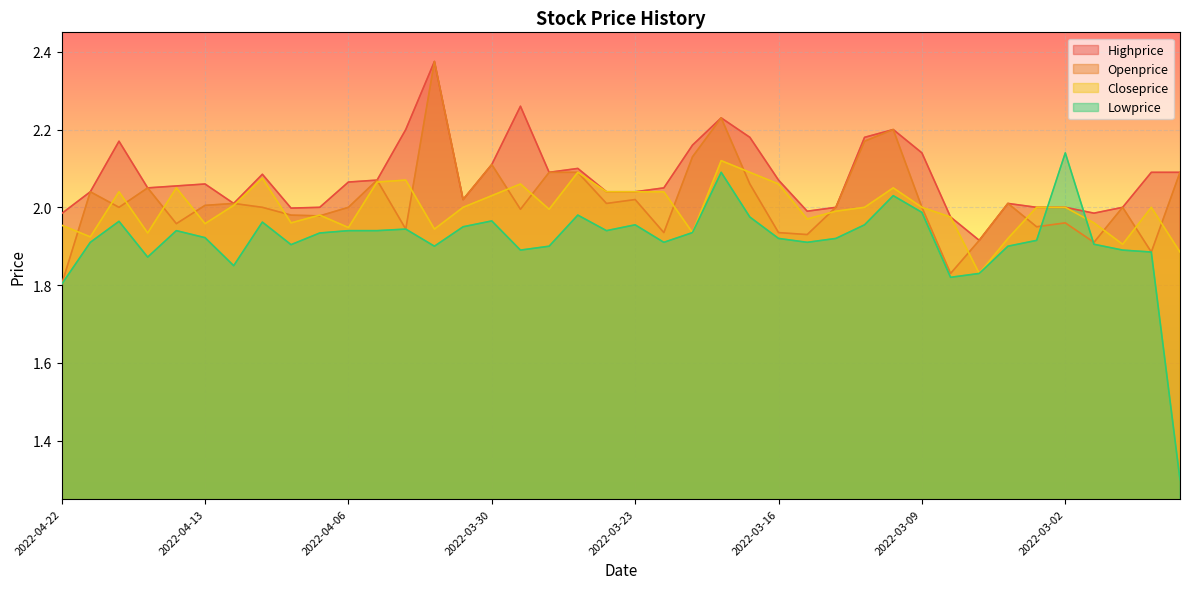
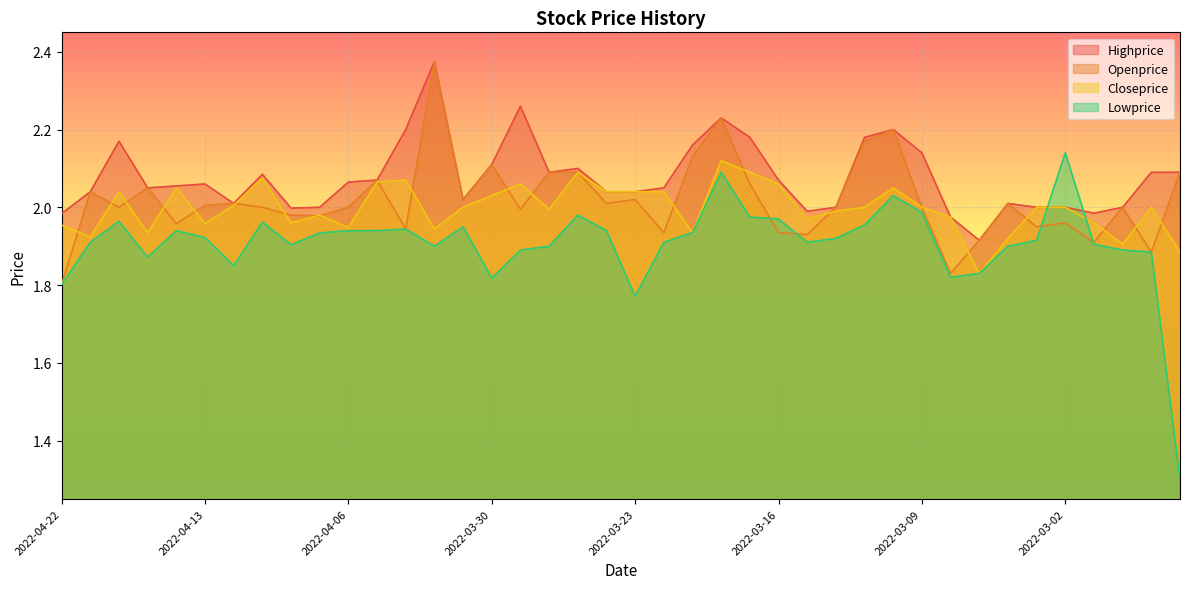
Lowprice, 2022-03-30: 1.97 -> 1.82
Lowprice, 2022-03-23: 1.96 -> 1.77
Lowprice, 2022-03-16: 1.92 -> 1.97
